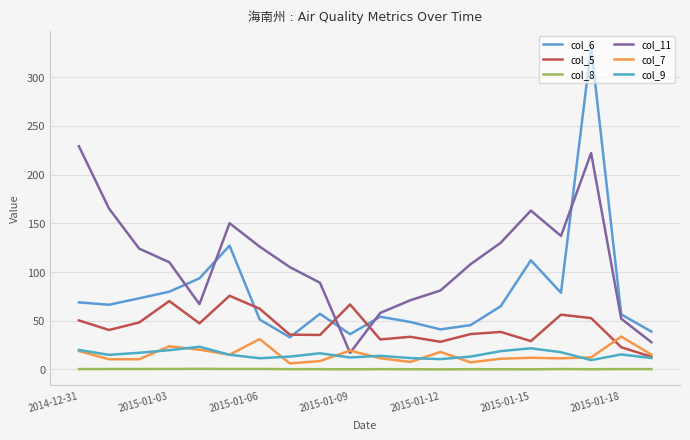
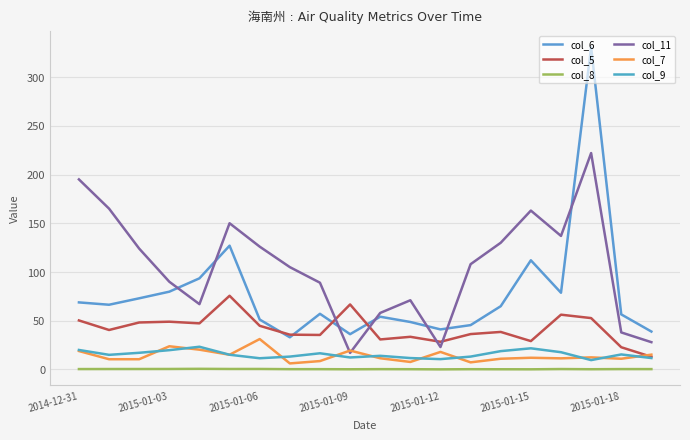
col_11, 2014-12-31: 230 -> 200
col_5, 2015-01-03: 70 -> 50
col_11, 2015-01-03: 110 -> 90
col_5, 2015-01-06: 60 -> 40
col_11, 2015-01-12: 80 -> 20
col_11, 2015-01-18: 50 -> 40
col_7, 2015-01-18: 30 -> 10
